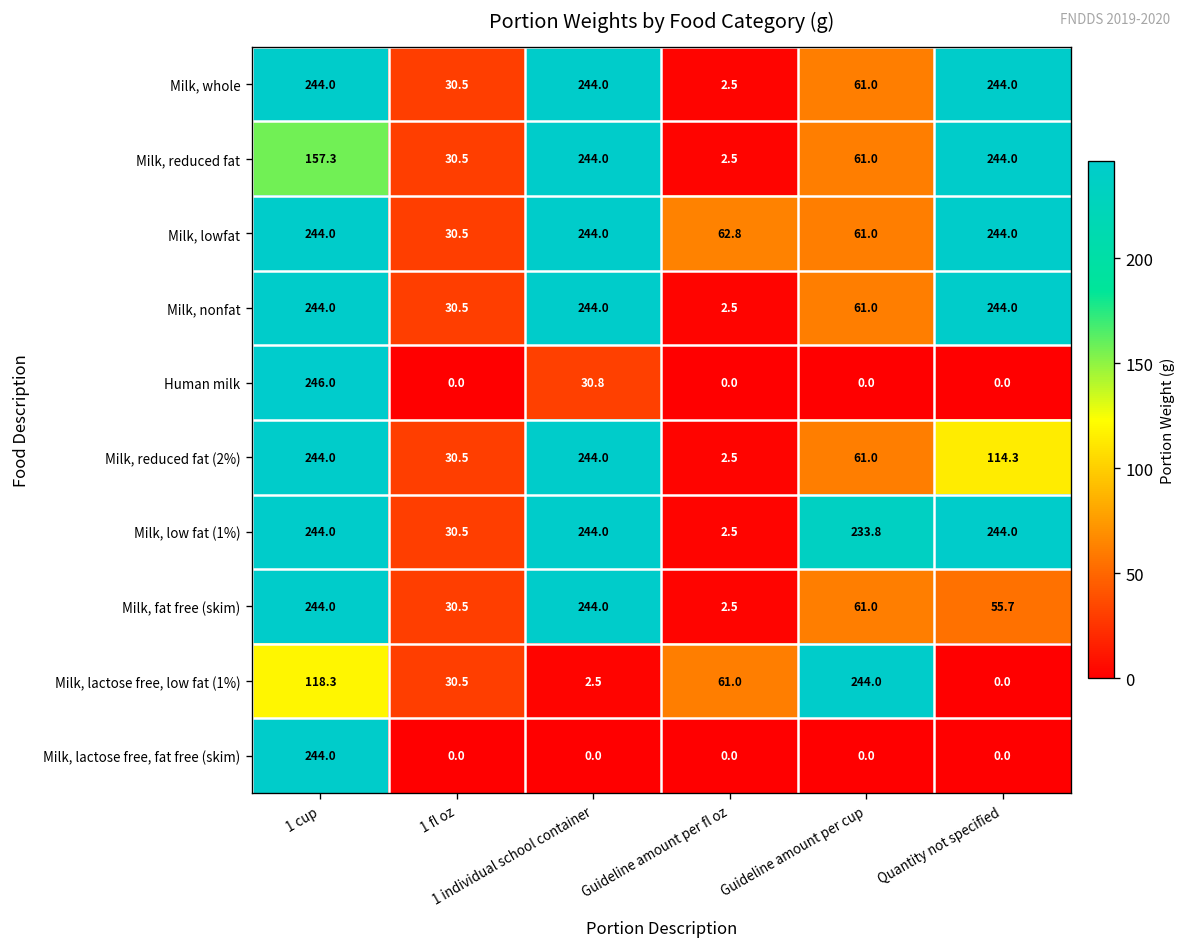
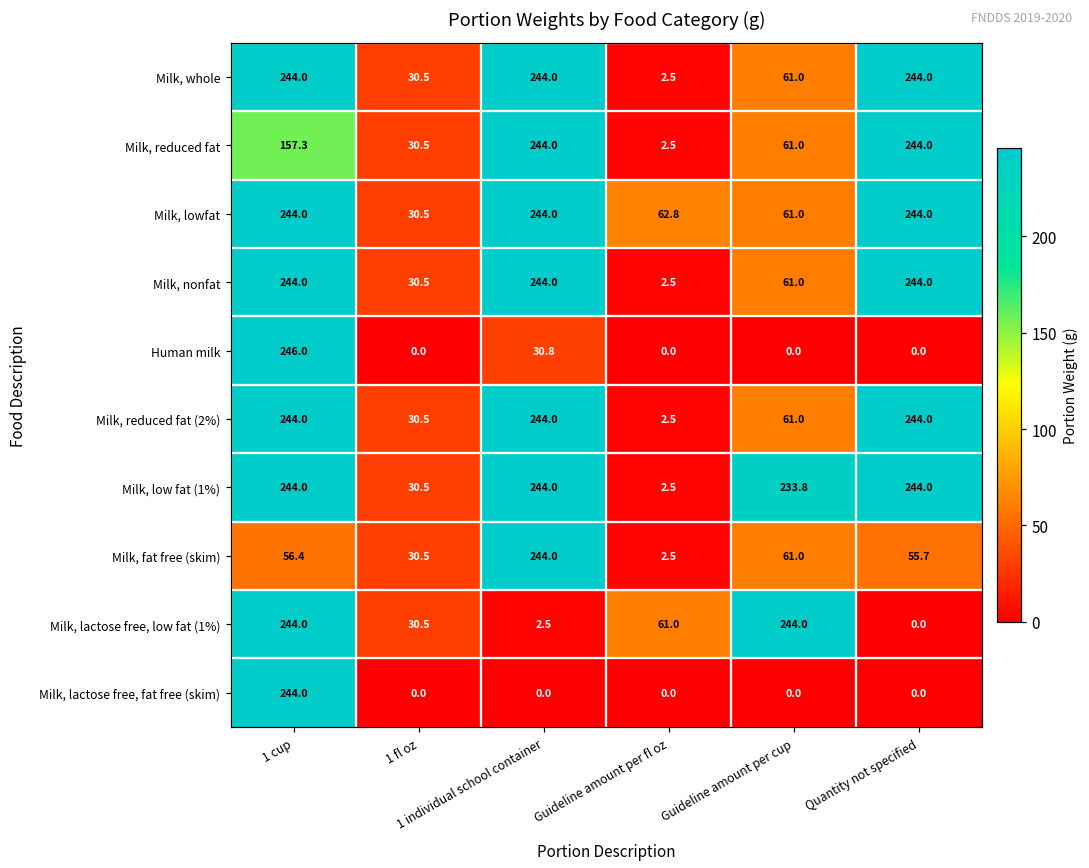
Milk, reduced fat (2%), Quantity not specified: 114.3 -> 244.0
Milk, fat free (skim), 1 cup: 244.0 -> 56.4
Milk, lactose free, low fat (1%), 1 cup: 118.3 -> 244.0
